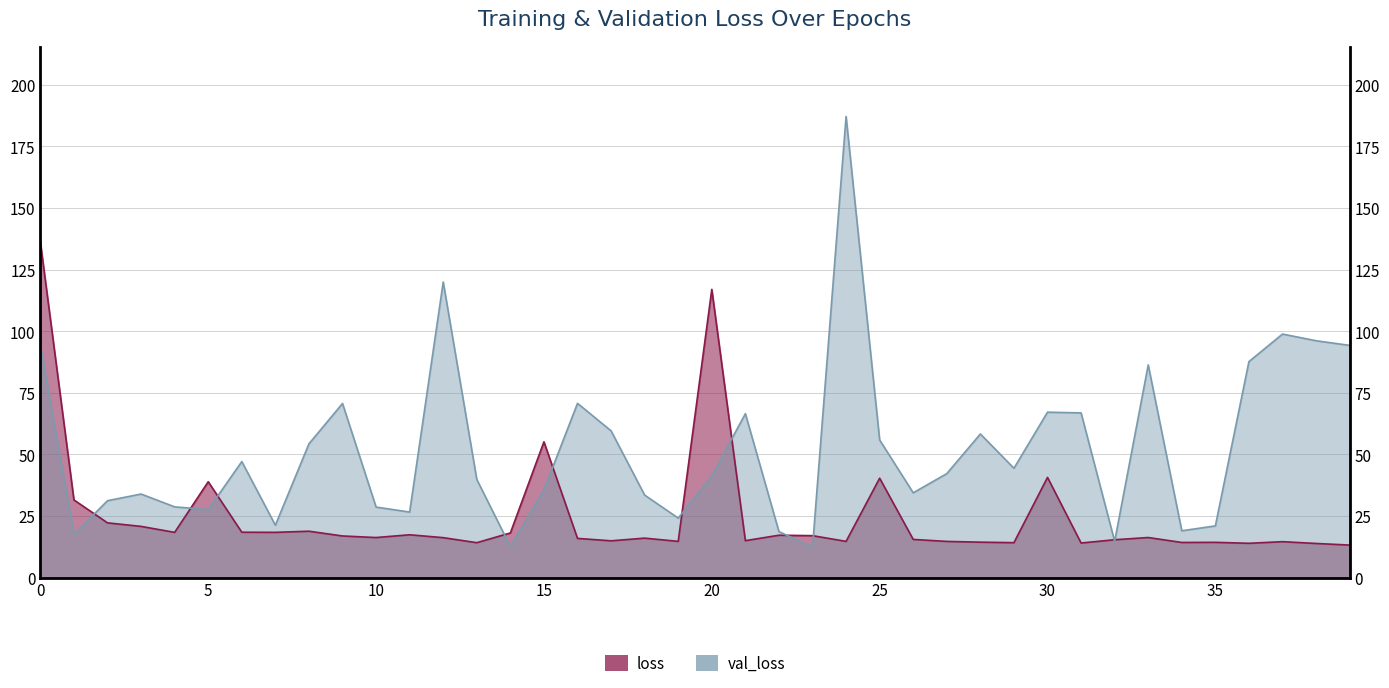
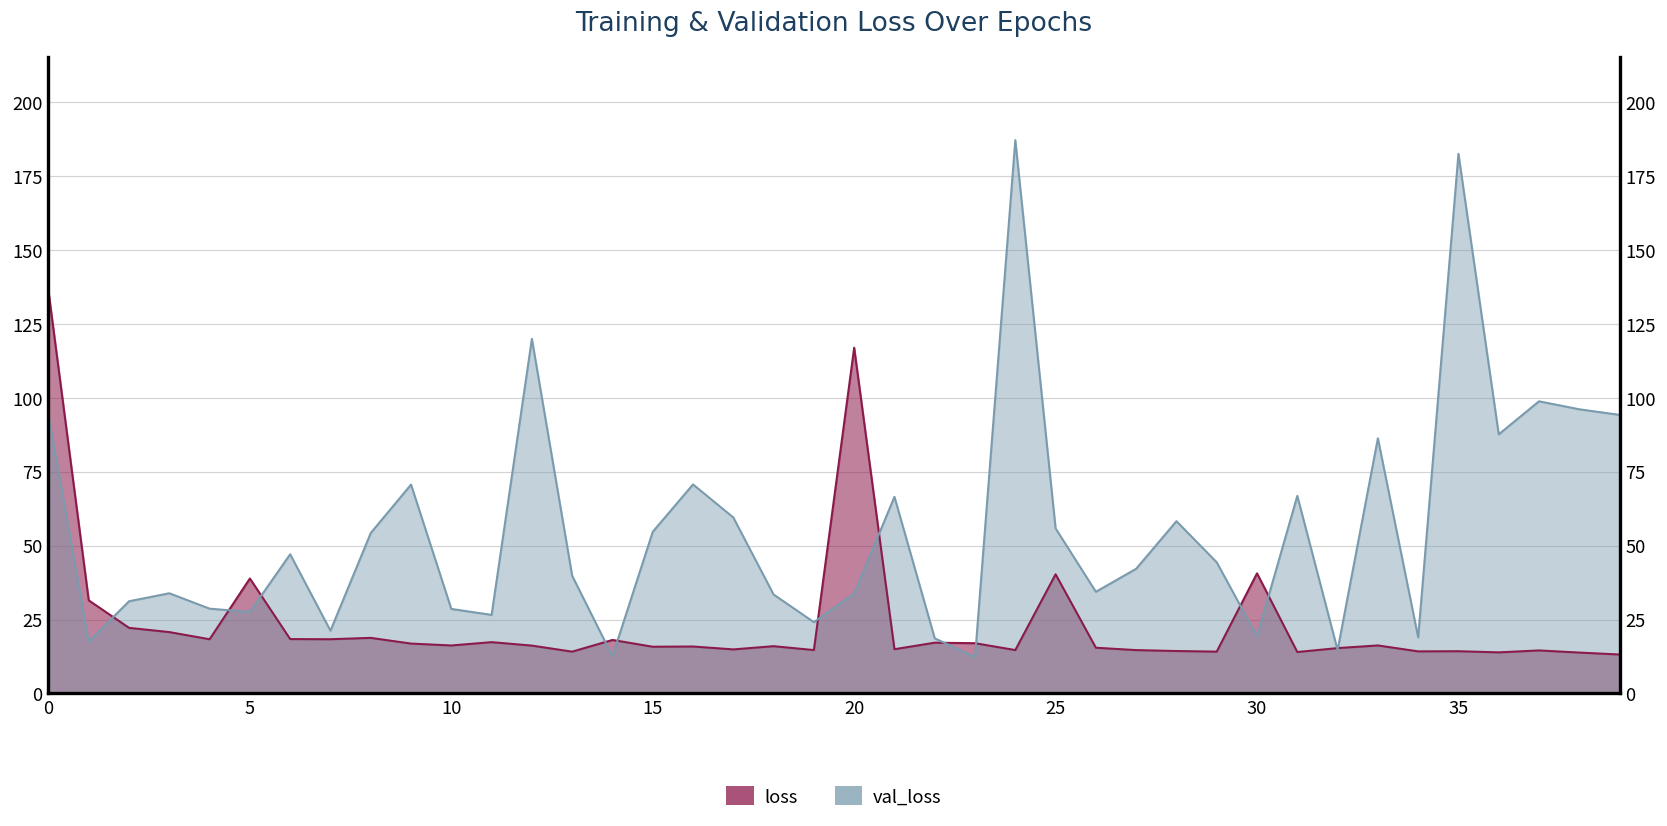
loss, 15: 55 -> 16
val_loss, 15: 36 -> 55
val_loss, 20: 41 -> 34
val_loss, 30: 67 -> 19
val_loss, 35: 21 -> 183
